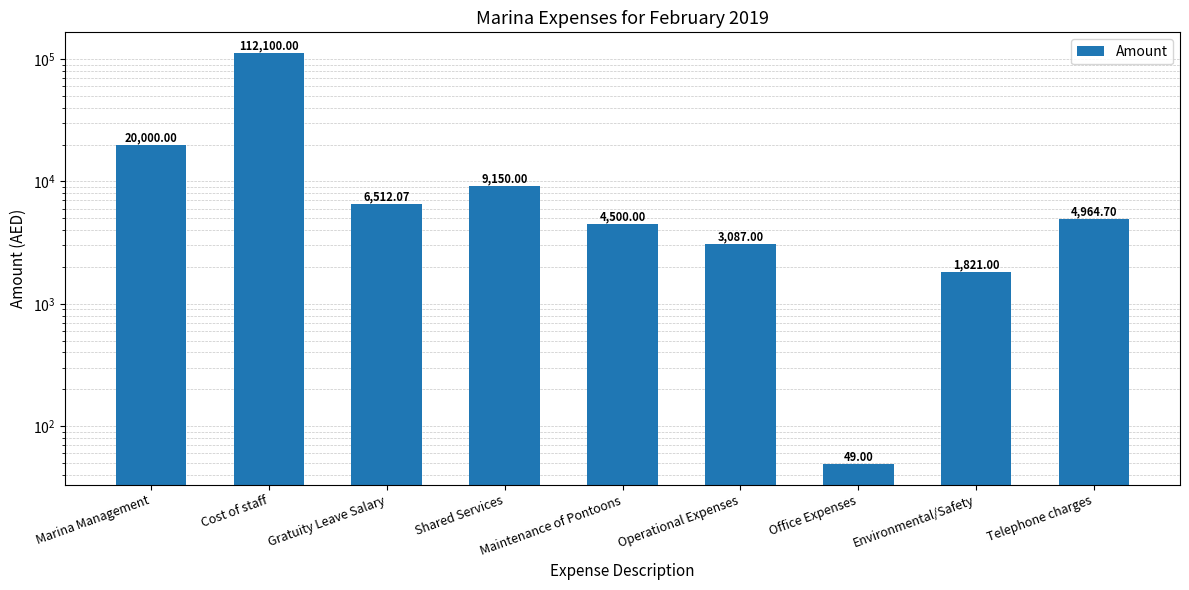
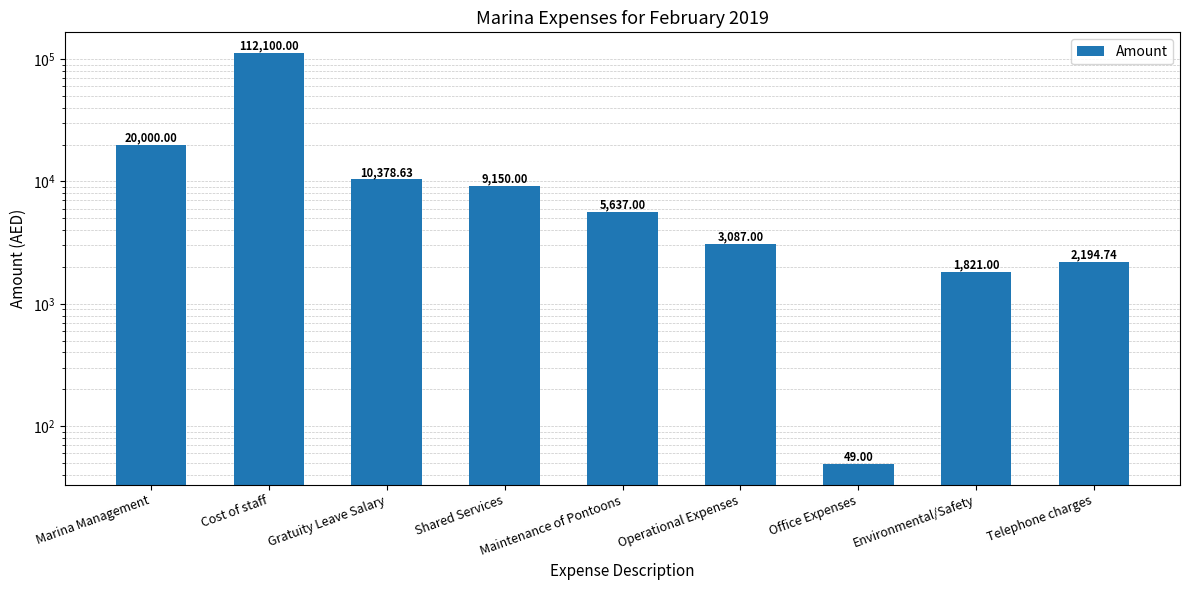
Gratuity Leave Salary: 6,512.07 -> 10,378.63
Maintenance of Pontoons: 4,500.00 -> 5,637.00
Telephone charges: 4,964.70 -> 2,194.74
